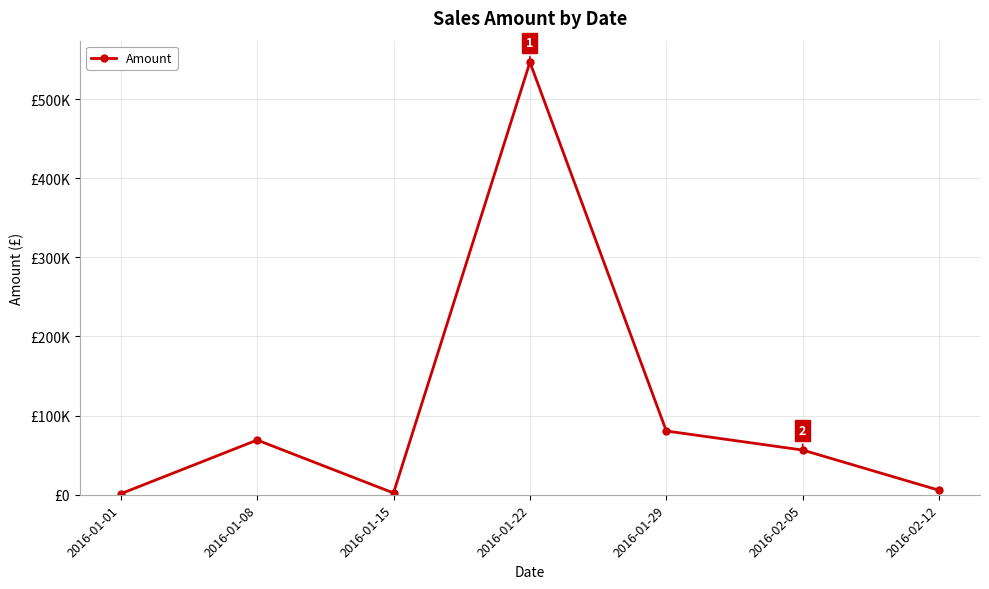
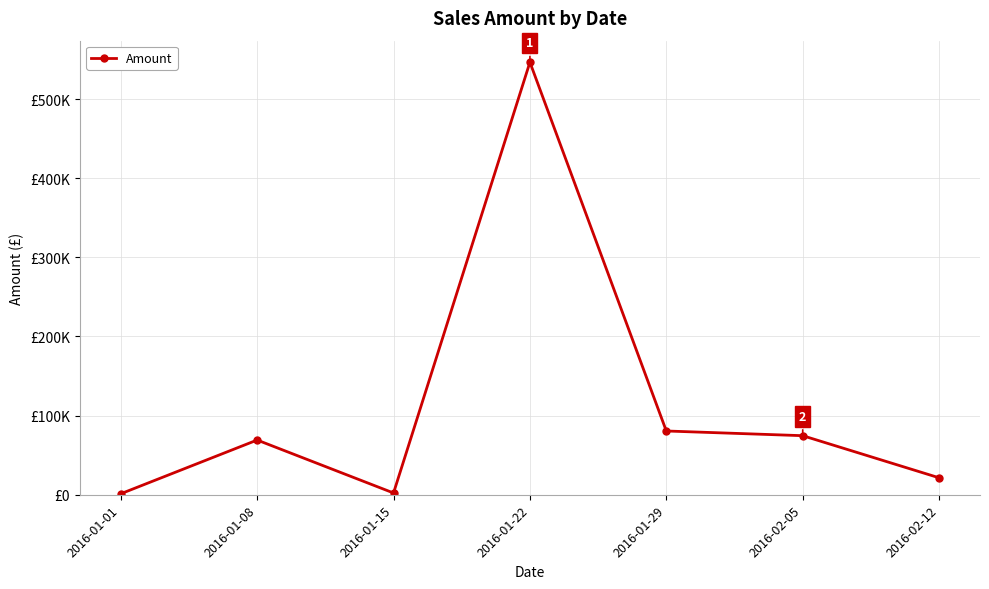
2016-02-05: £60000 -> £70000
2016-02-12: £10000 -> £20000
